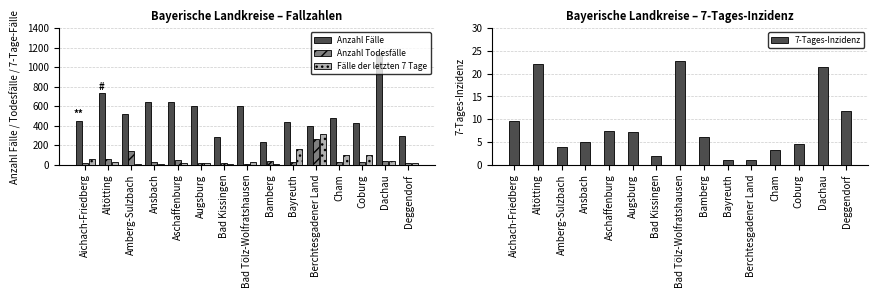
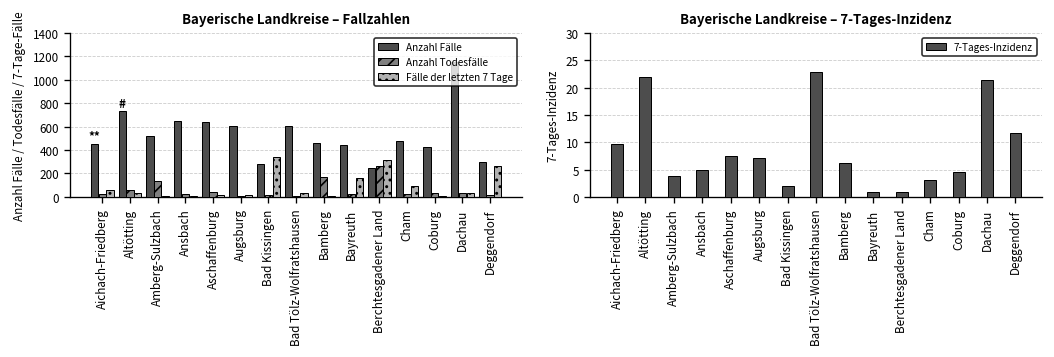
Bayerische Landkreise – Fallzahlen, Fälle der letzten 7 Tage, Bad Kissingen: 0 -> 300
Bayerische Landkreise – Fallzahlen, Anzahl Fälle, Bamberg: 200 -> 500
Bayerische Landkreise – Fallzahlen, Anzahl Todesfälle, Bamberg: 0 -> 200
Bayerische Landkreise – Fallzahlen, Anzahl Fälle, Berchtesgadener Land: 400 -> 200
Bayerische Landkreise – Fallzahlen, Fälle der letzten 7 Tage, Coburg: 100 -> 0
Bayerische Landkreise – Fallzahlen, Fälle der letzten 7 Tage, Deggendorf: 0 -> 300
